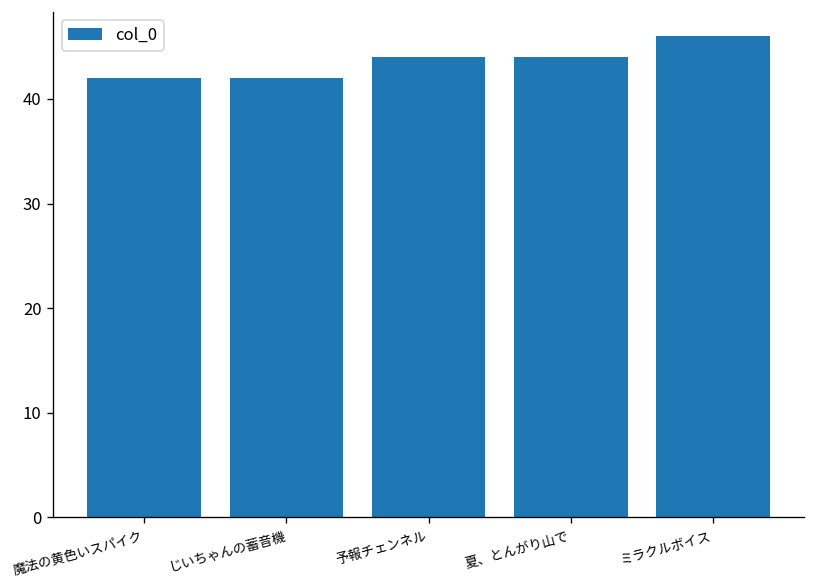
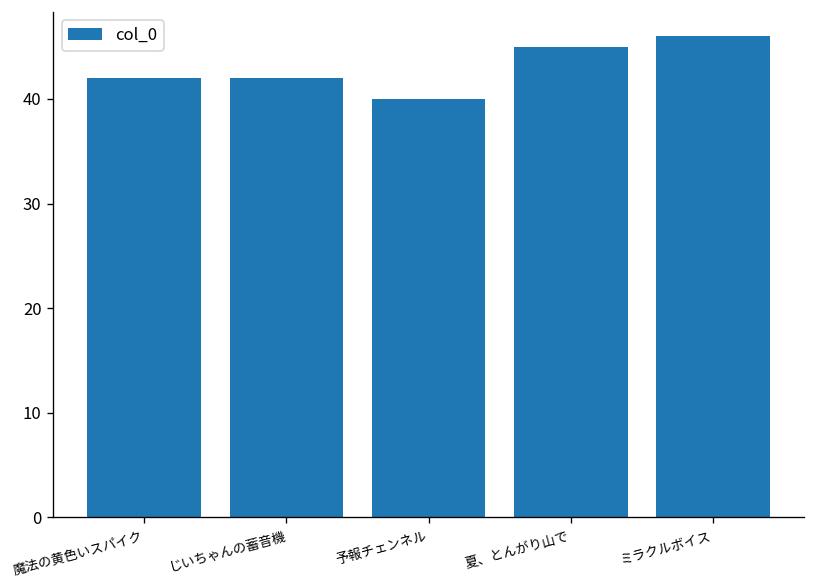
予報チェンネル: 44 -> 40
夏、とんがり山で: 44 -> 45
